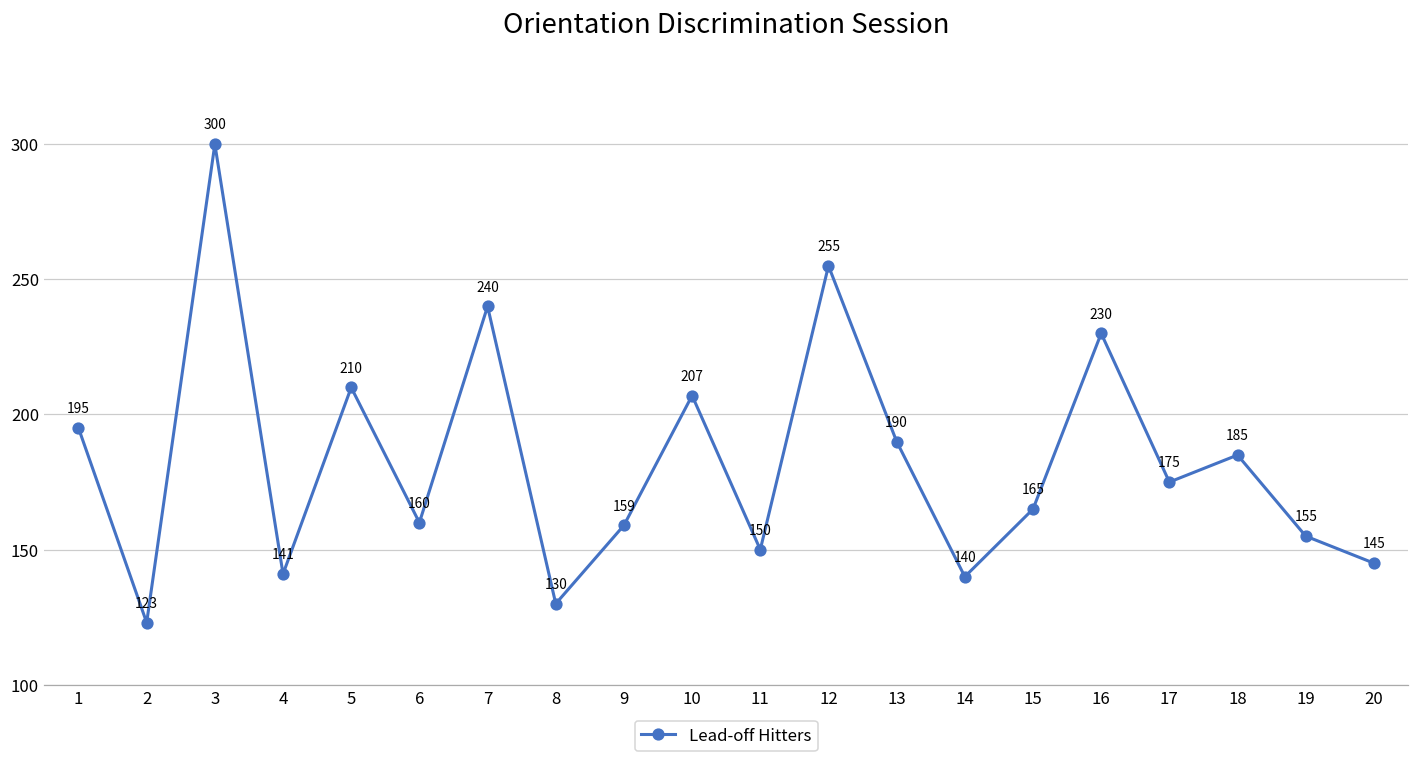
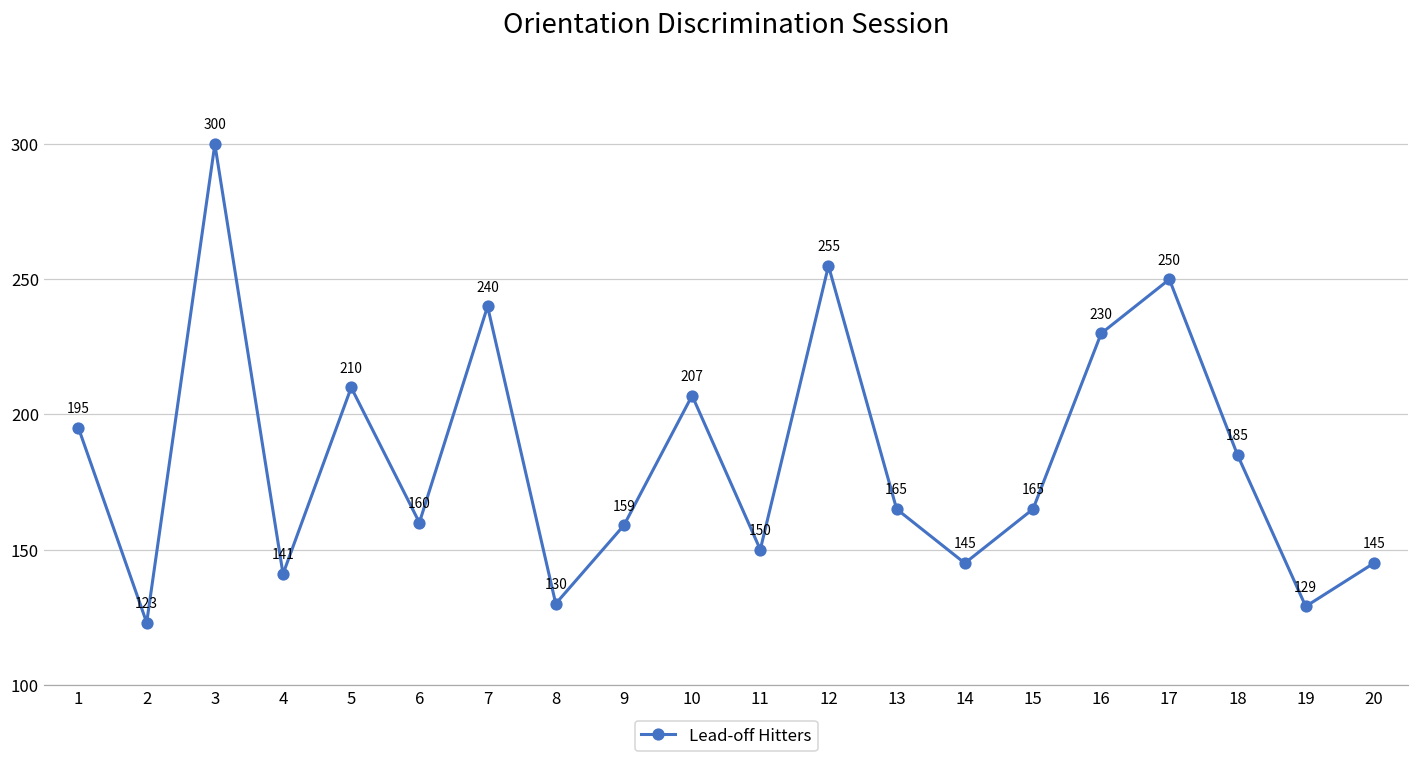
13: 190 -> 165
14: 140 -> 145
17: 175 -> 250
19: 155 -> 129
